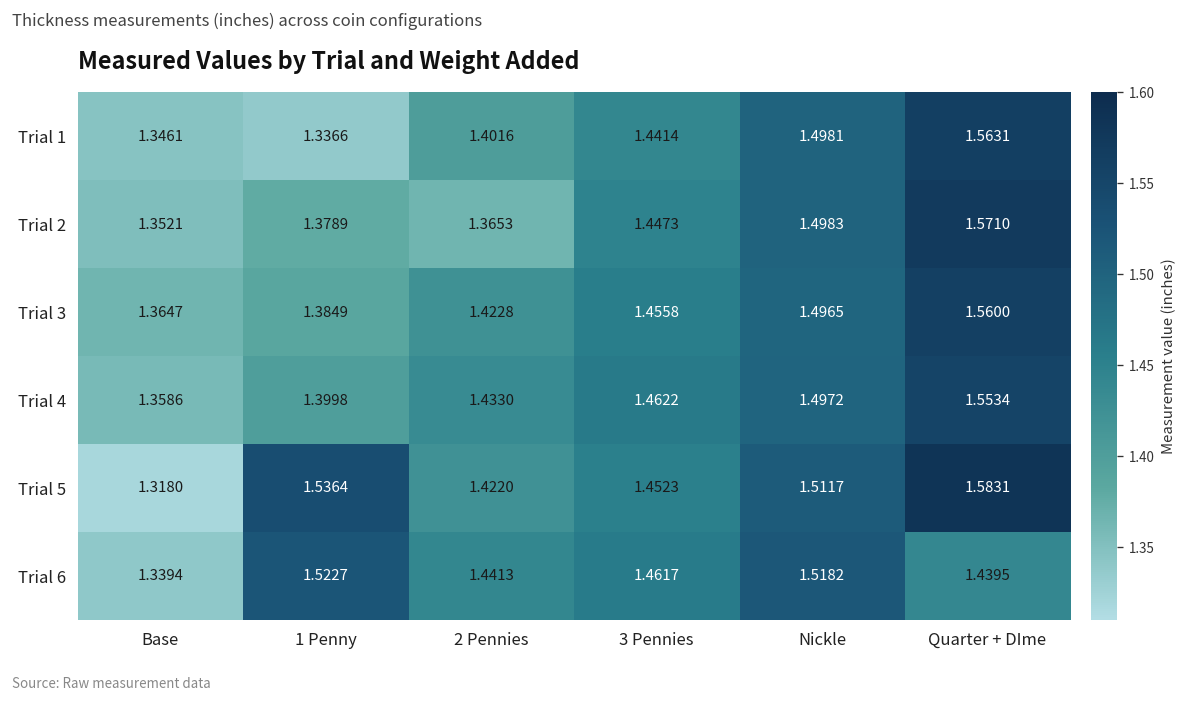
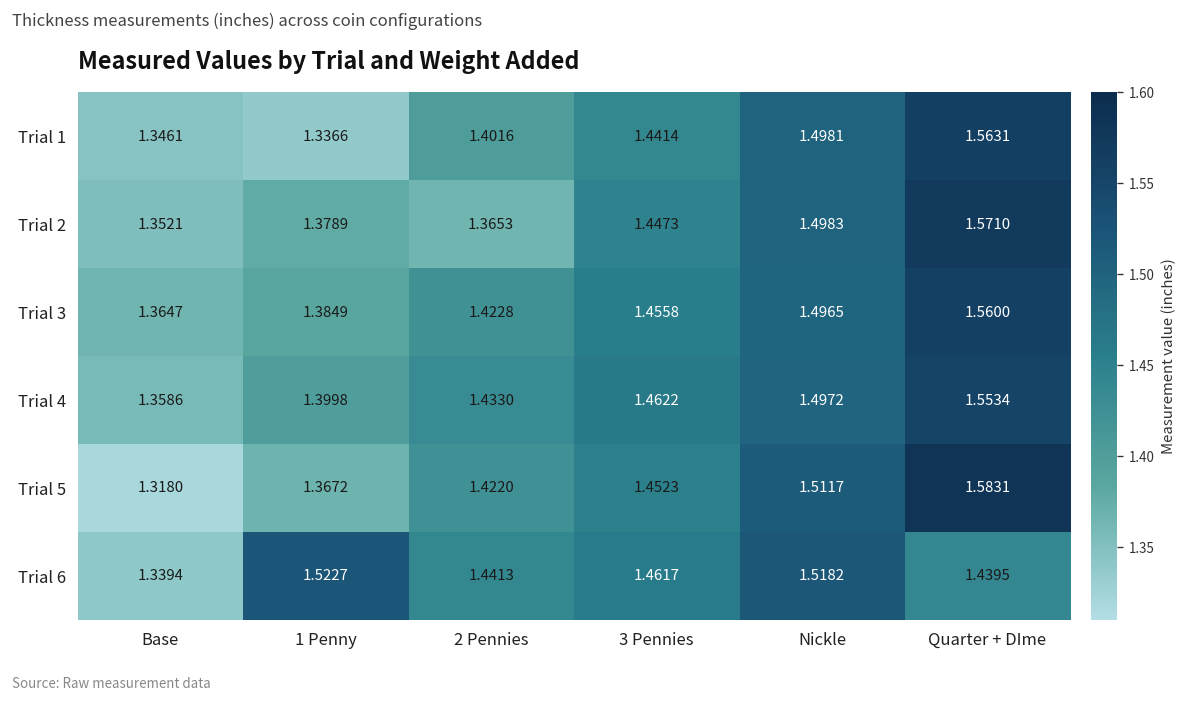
Trial 5, 1 Penny: 1.5364 -> 1.3672
